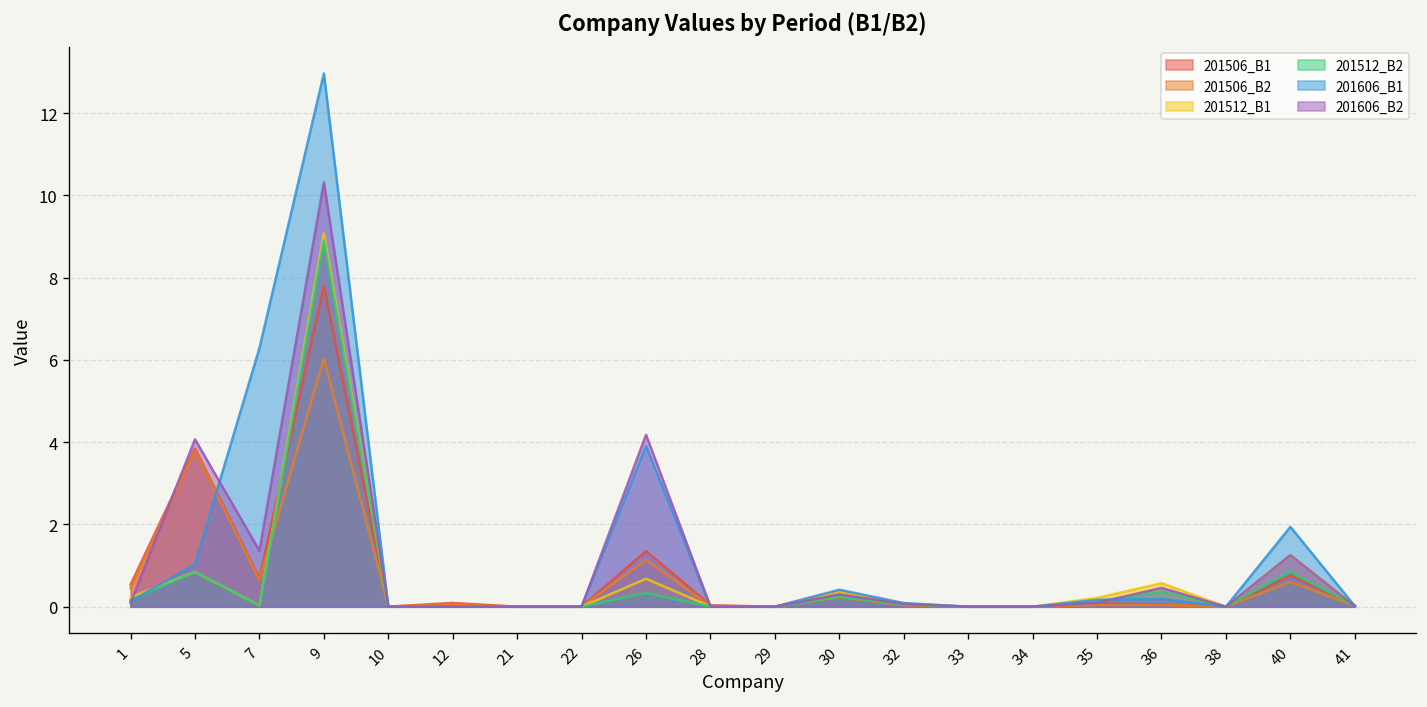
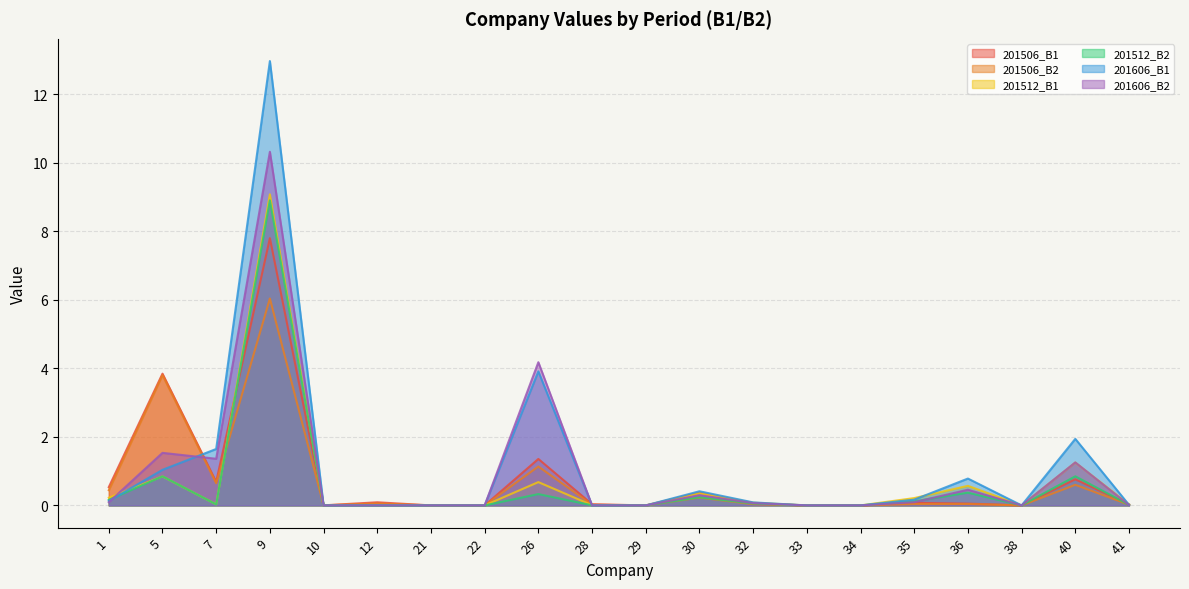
201606_B2, 5: 4.1 -> 1.5
201606_B1, 7: 6.3 -> 1.6
201606_B1, 36: 0.2 -> 0.8
